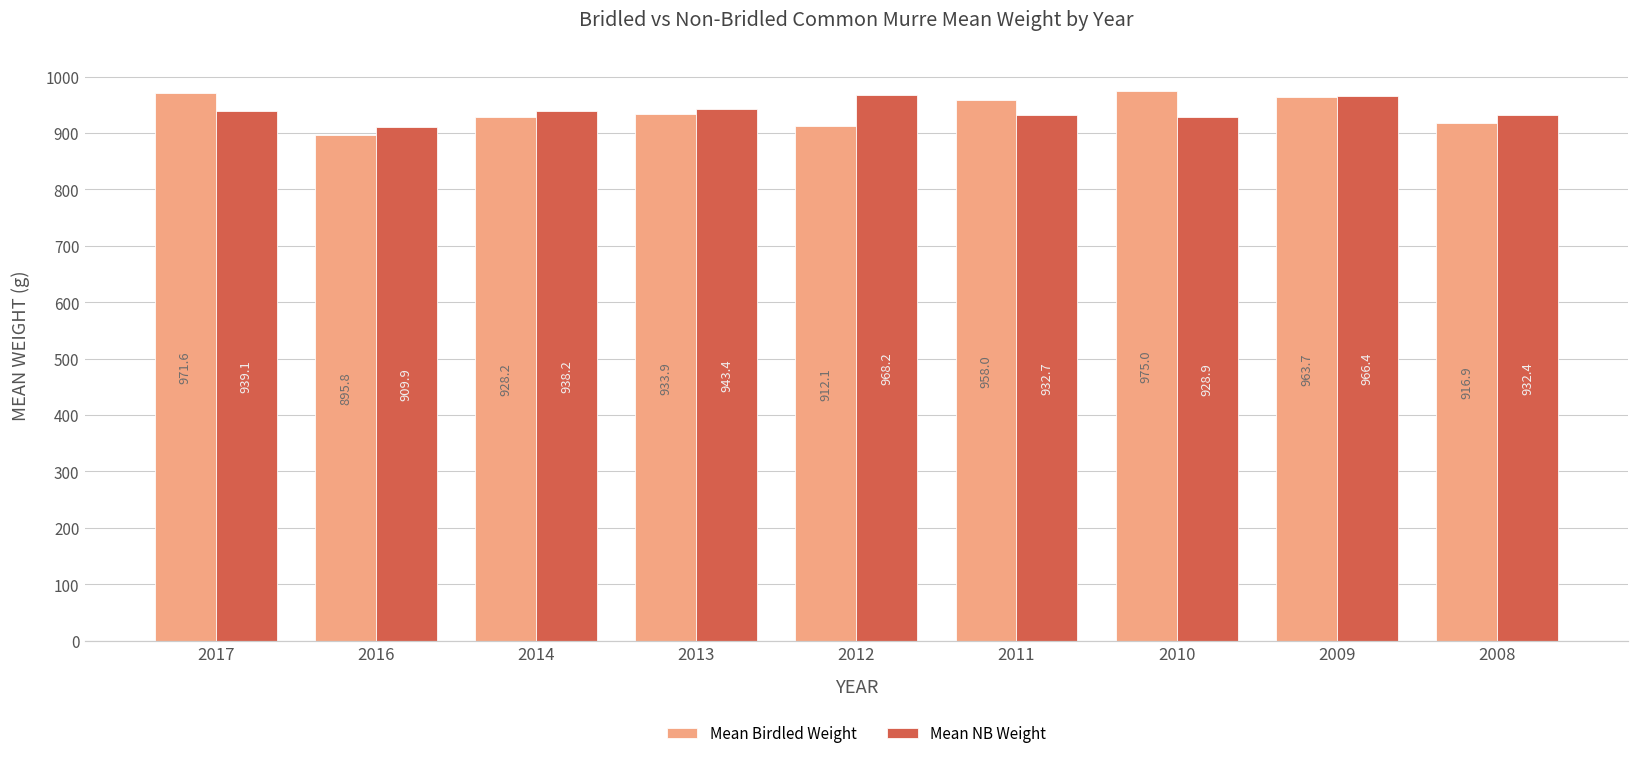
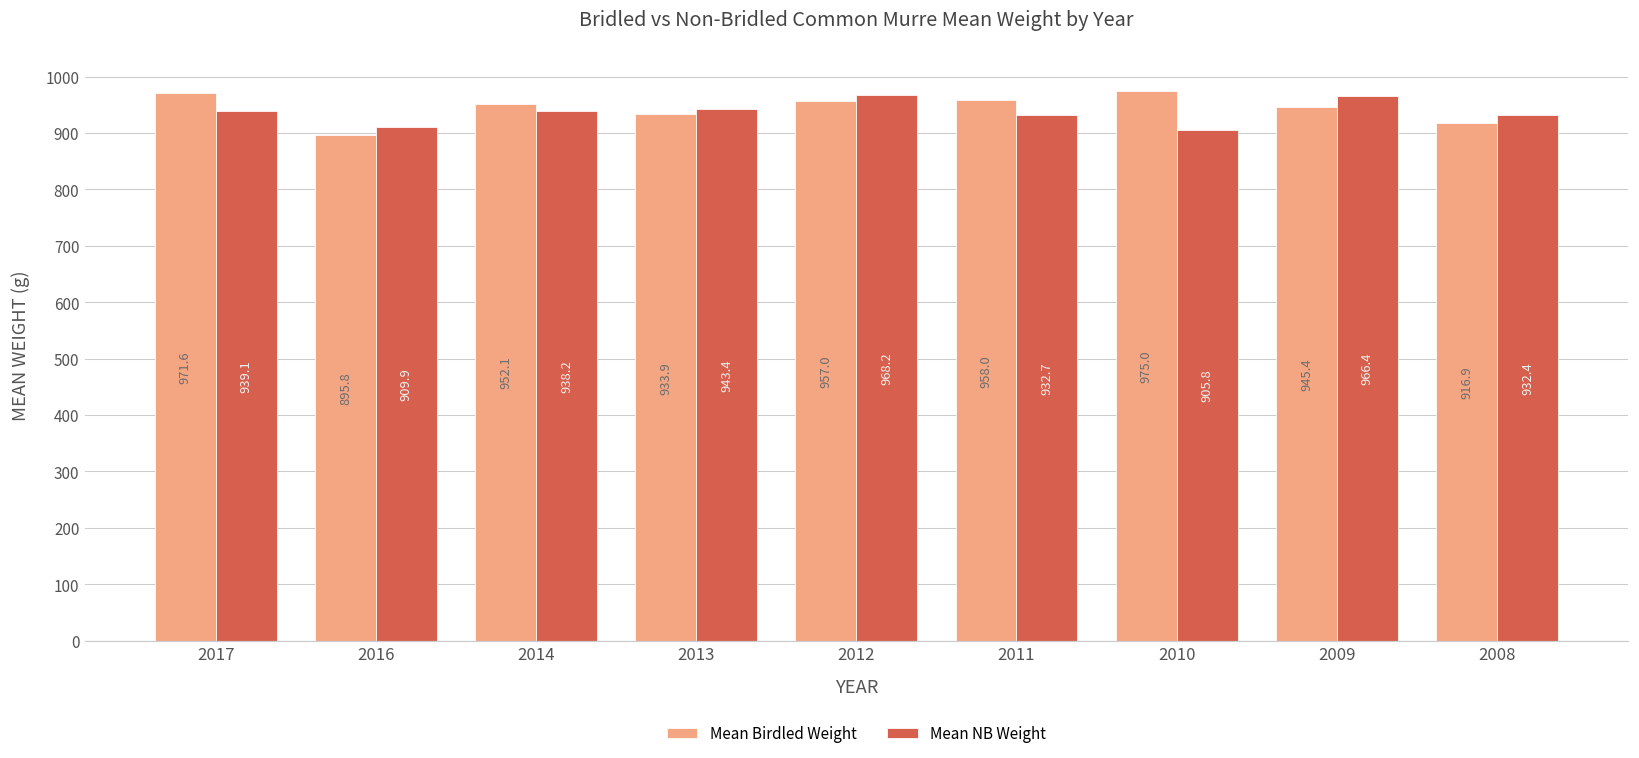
Mean Birdled Weight, 2014: 928.2 -> 952.1
Mean Birdled Weight, 2012: 912.1 -> 957.0
Mean NB Weight, 2010: 928.9 -> 905.8
Mean Birdled Weight, 2009: 963.7 -> 945.4
